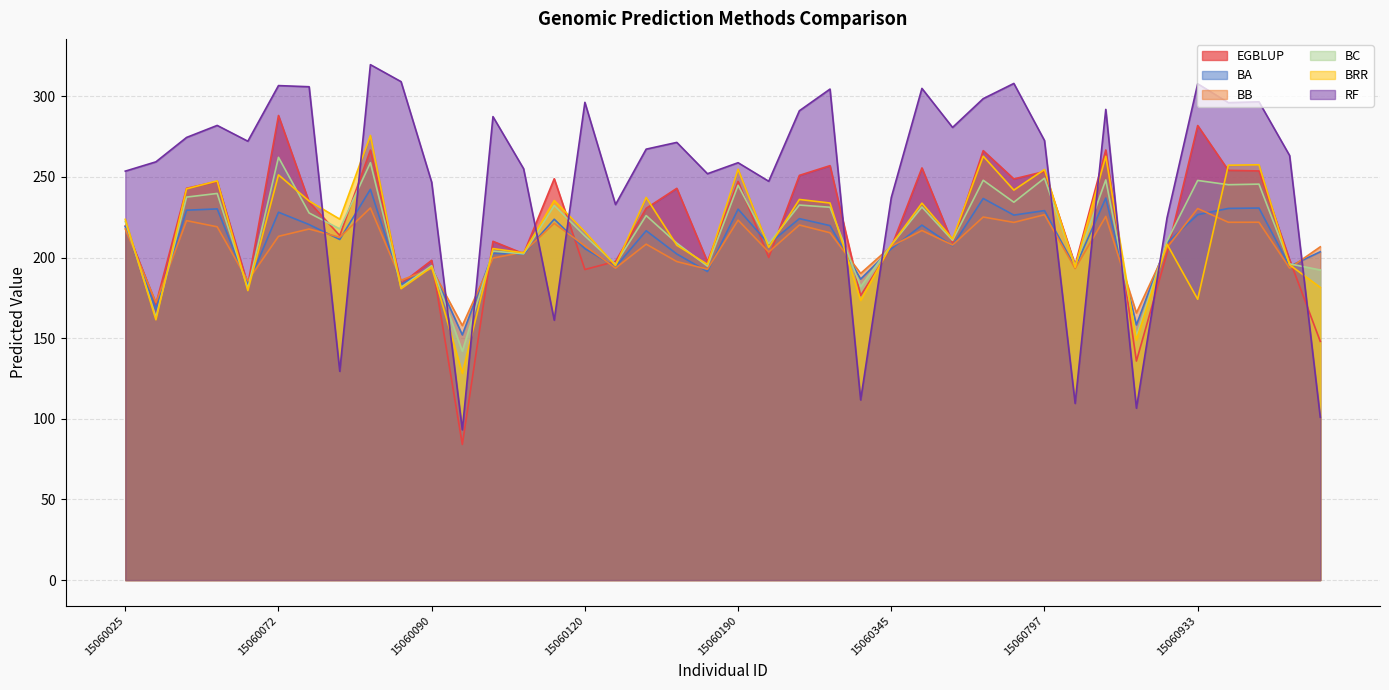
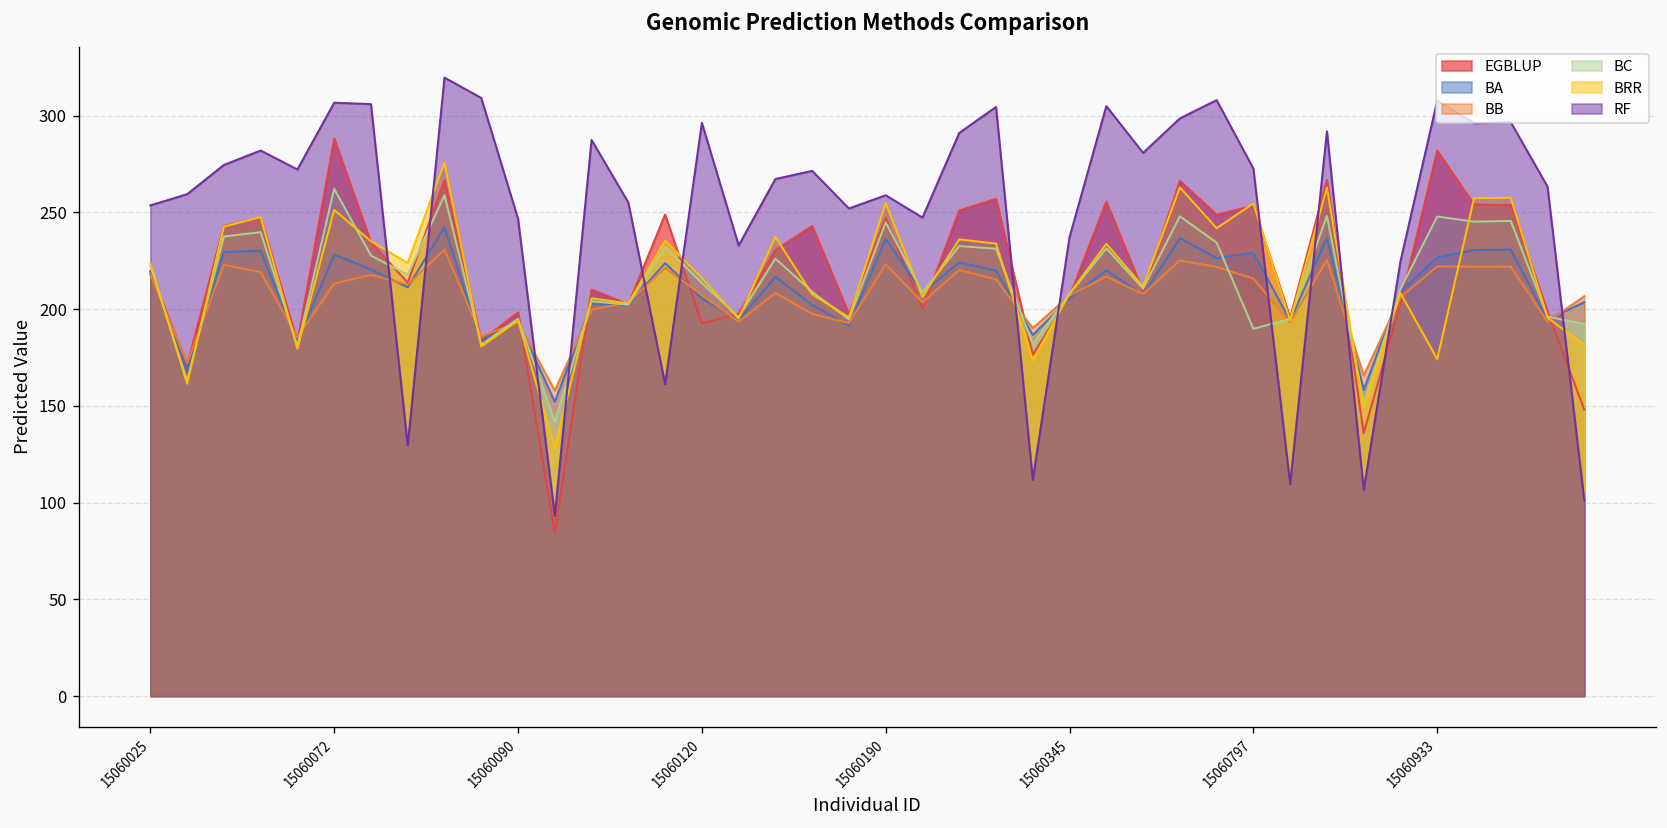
BA, 15060190: 230 -> 236
BB, 15060797: 227 -> 216
BC, 15060797: 249 -> 190
BB, 15060933: 230 -> 222
